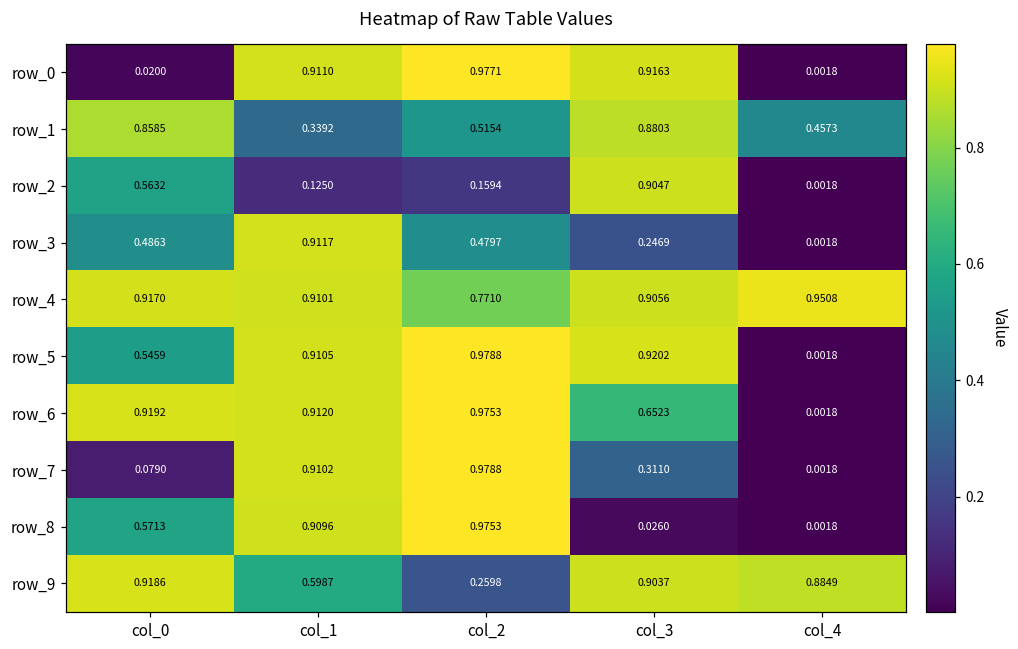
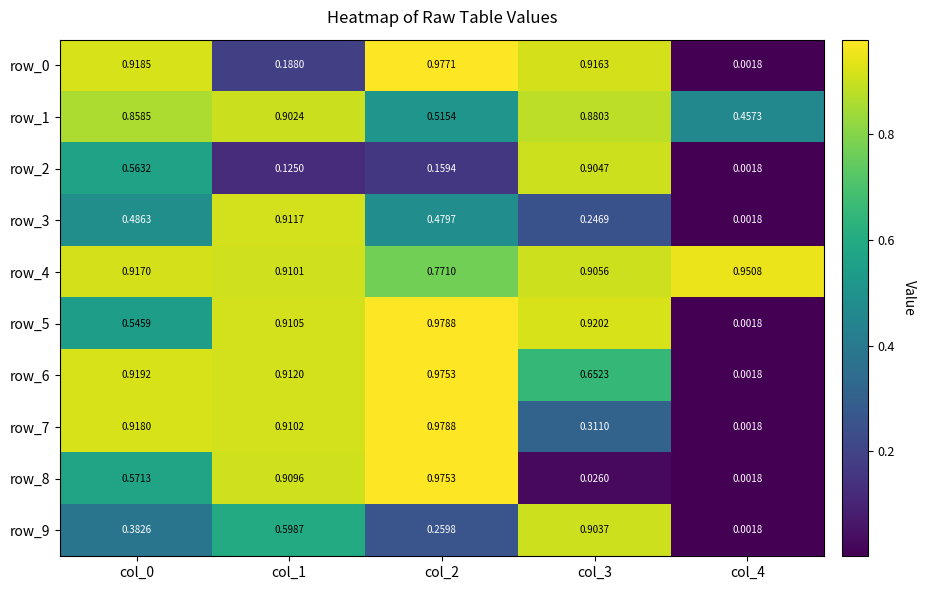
row_0, col_0: 0.0200 -> 0.9185
row_0, col_1: 0.9110 -> 0.1880
row_1, col_1: 0.3392 -> 0.9024
row_7, col_0: 0.0790 -> 0.9180
row_9, col_0: 0.9186 -> 0.3826
row_9, col_4: 0.8849 -> 0.0018
